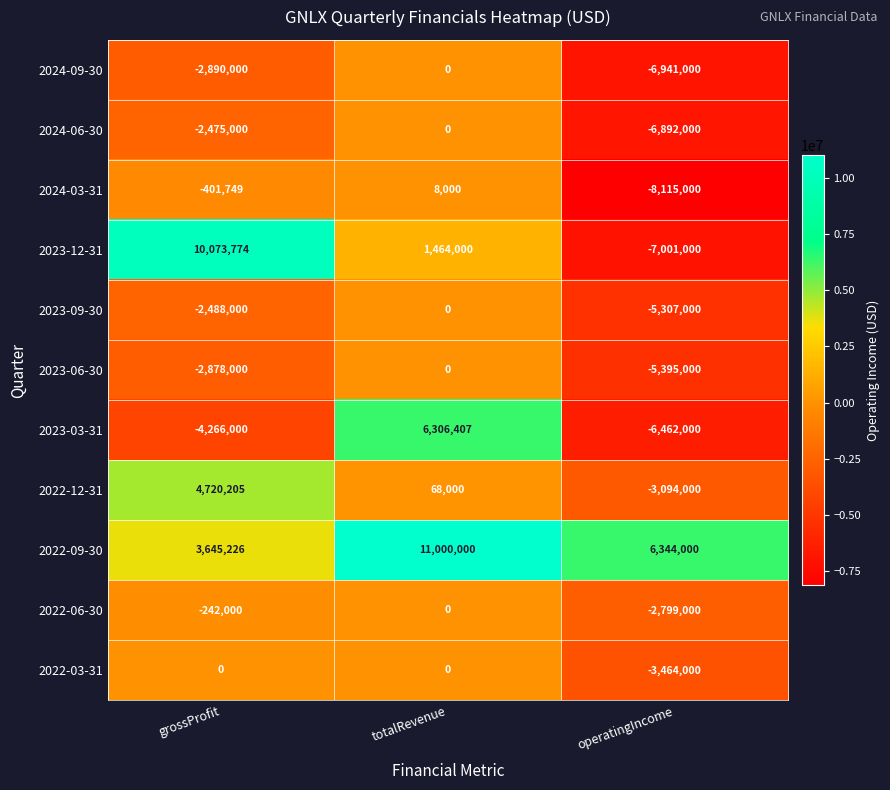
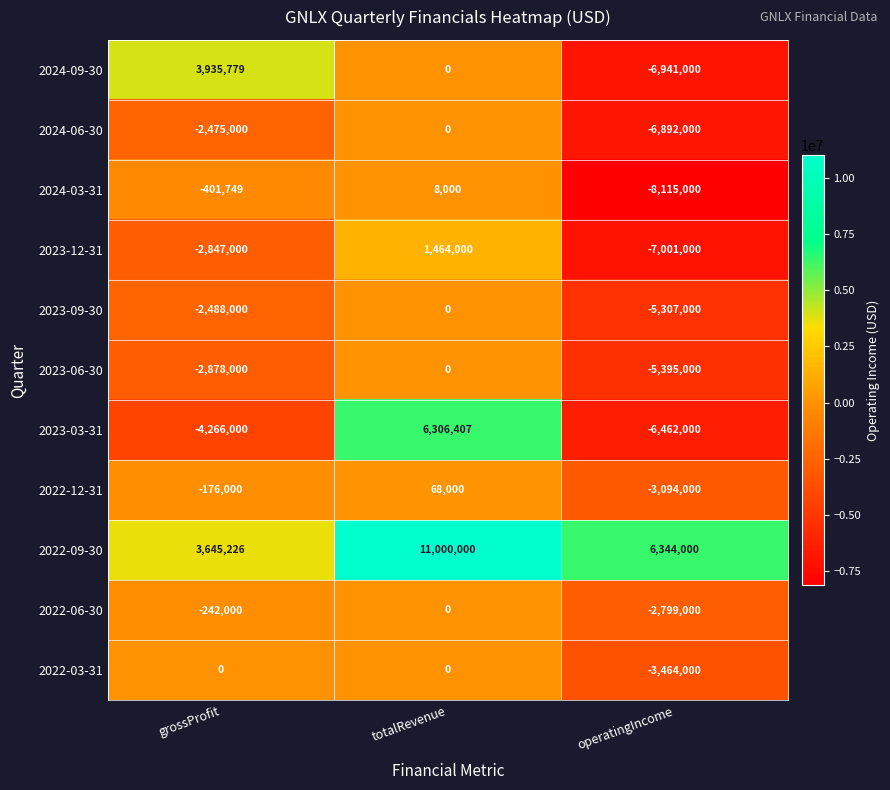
2024-09-30, grossProfit: -2,890,000 -> 3,935,779
2023-12-31, grossProfit: 10,073,774 -> -2,847,000
2022-12-31, grossProfit: 4,720,205 -> -176,000
